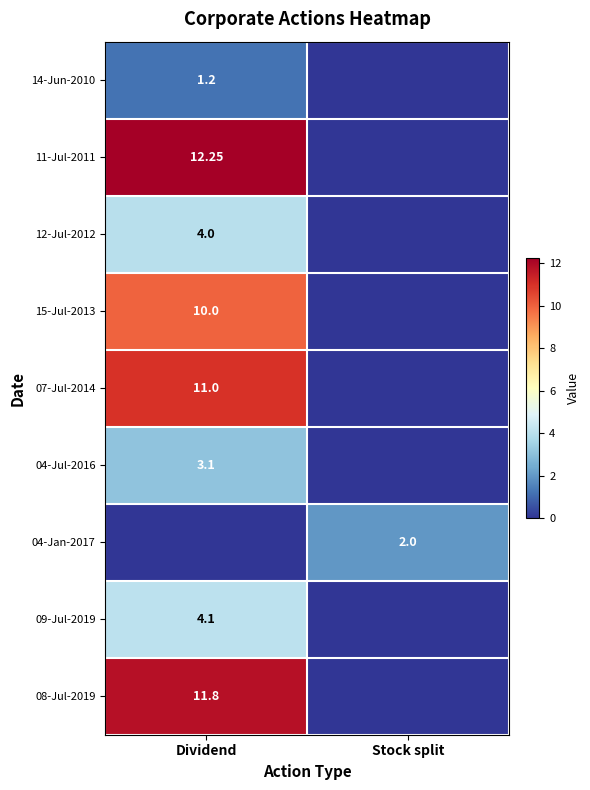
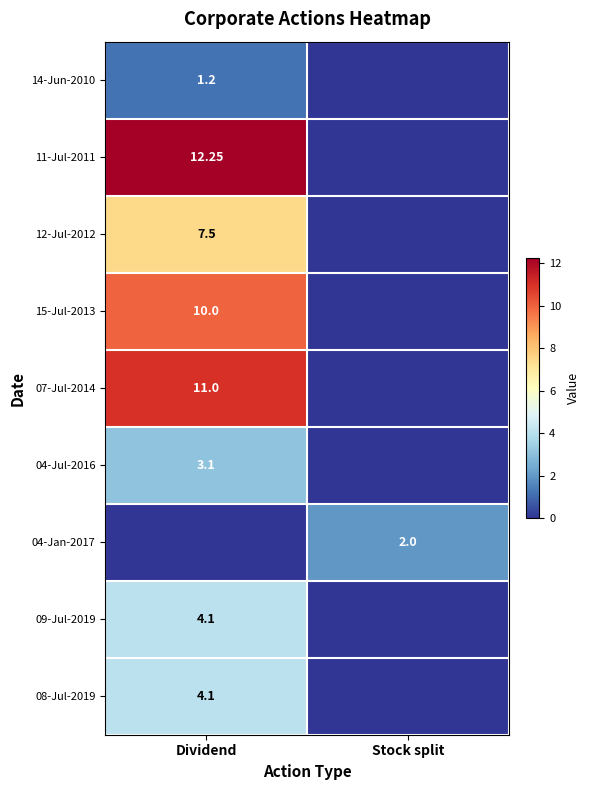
12-Jul-2012, Dividend: 4.0 -> 7.5
08-Jul-2019, Dividend: 11.8 -> 4.1
